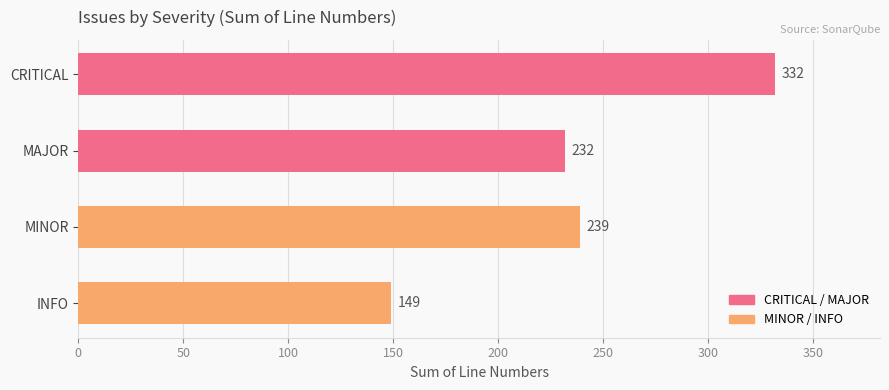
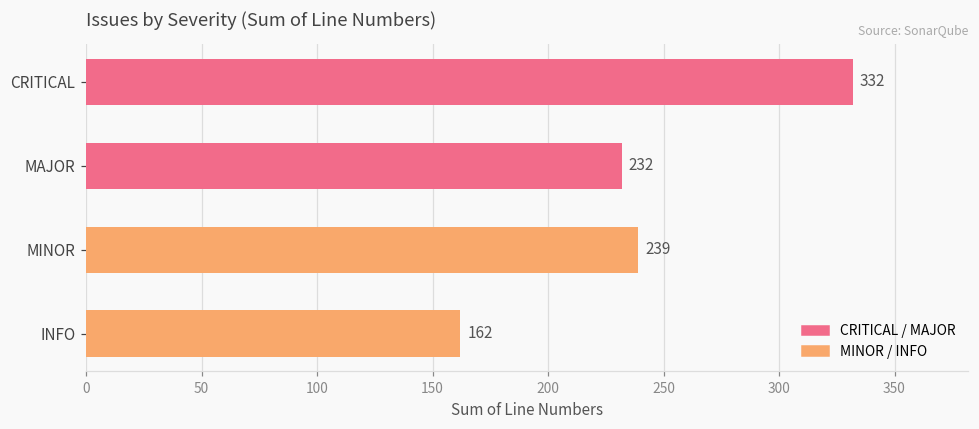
INFO: 149 -> 162
